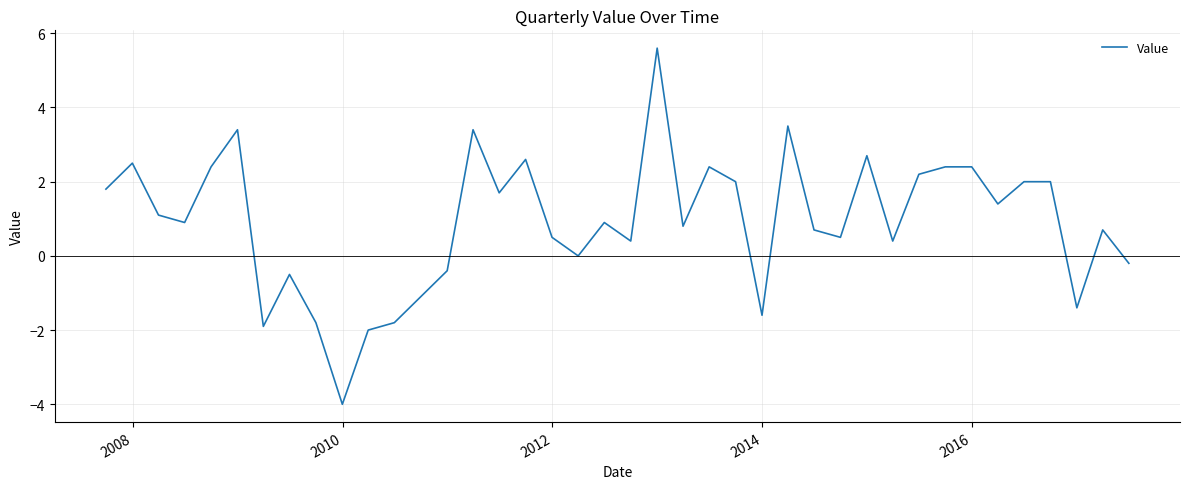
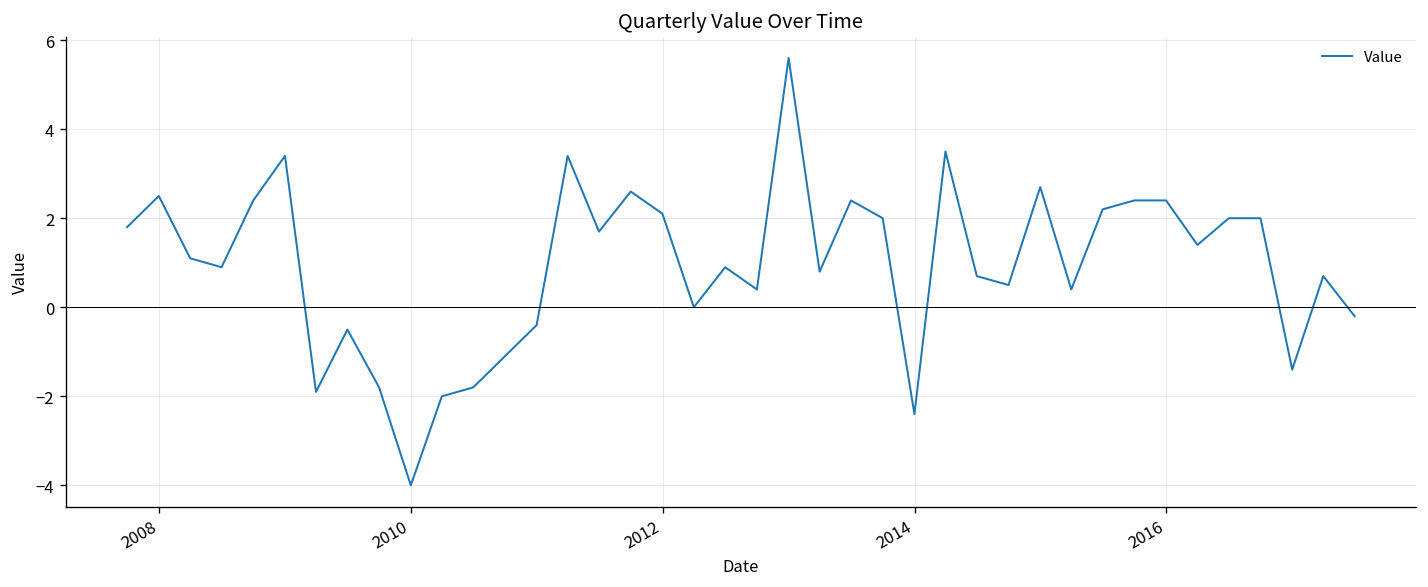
2012: 0.5 -> 2.1
2014: -1.6 -> -2.4
